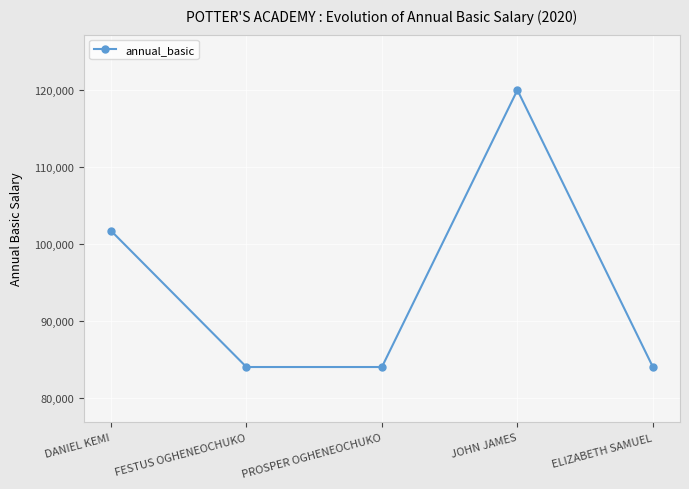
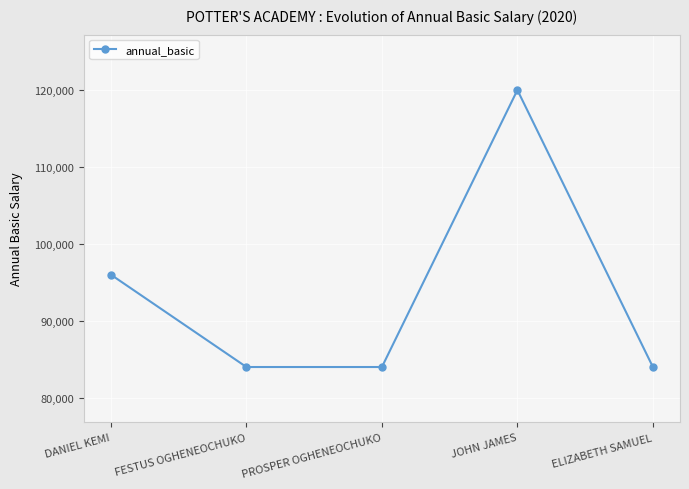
DANIEL KEMI: 102,000 -> 96,000
